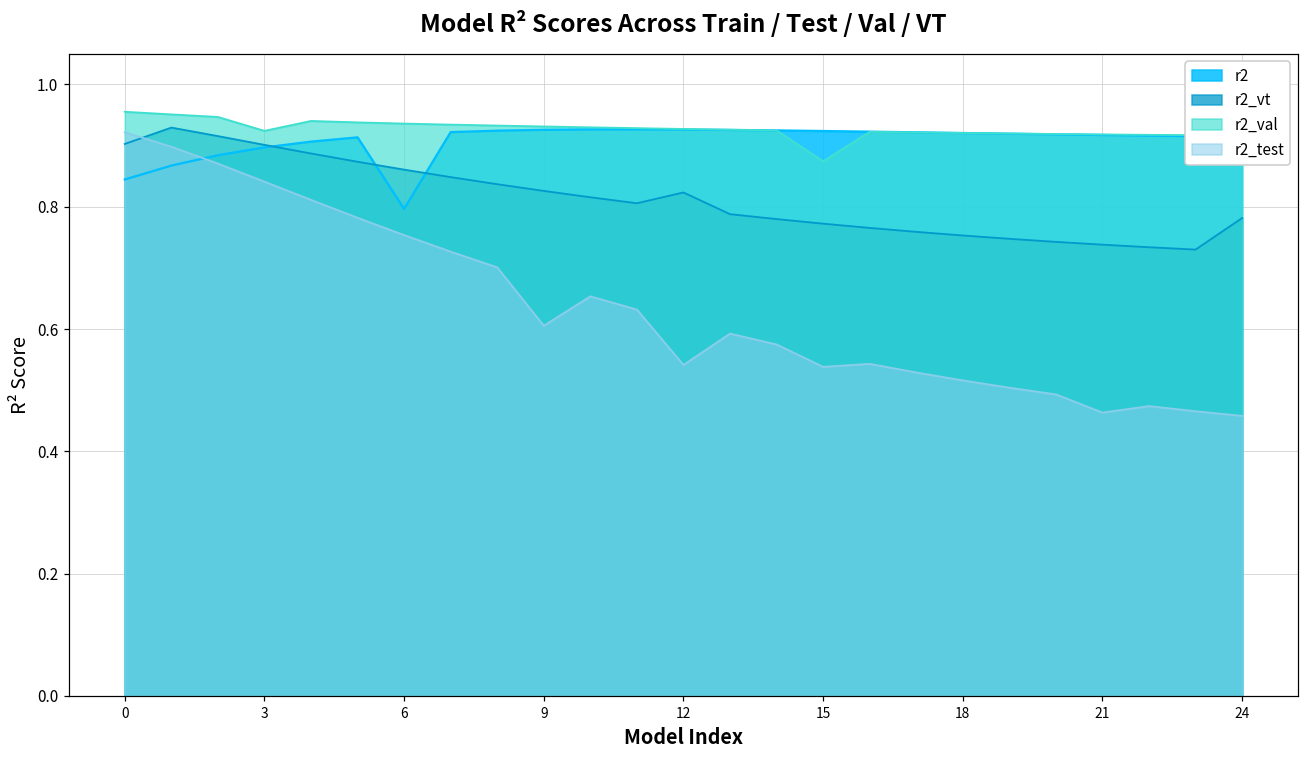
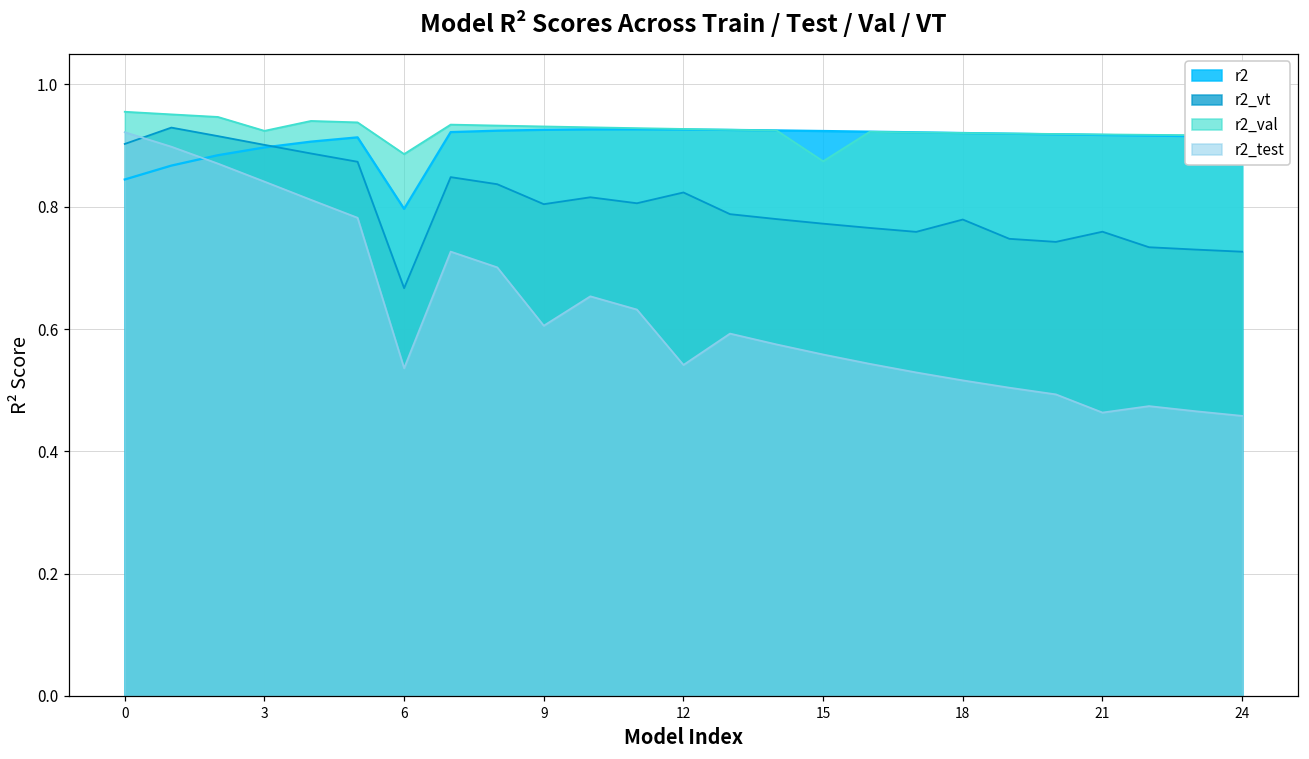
r2_vt, 6: 0.86 -> 0.67
r2_val, 6: 0.94 -> 0.89
r2_test, 6: 0.75 -> 0.54
r2_vt, 9: 0.83 -> 0.80
r2_test, 15: 0.54 -> 0.56
r2_vt, 18: 0.75 -> 0.78
r2_vt, 21: 0.74 -> 0.76
r2_vt, 24: 0.78 -> 0.73
